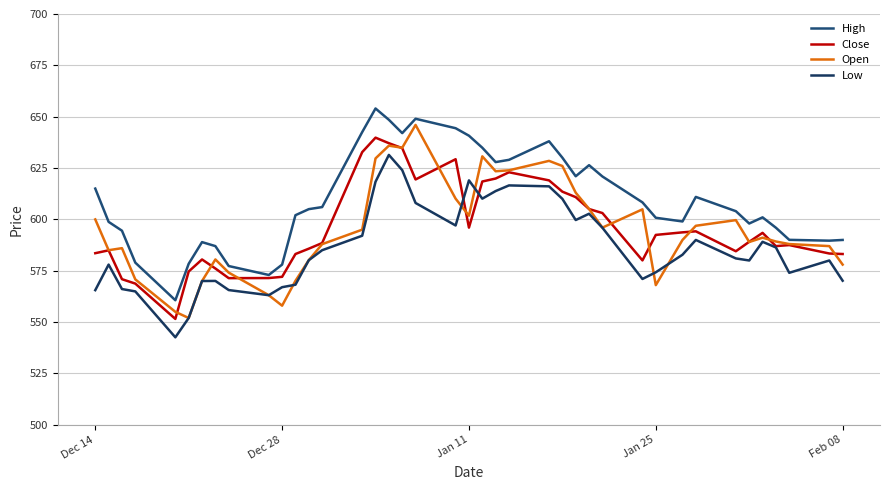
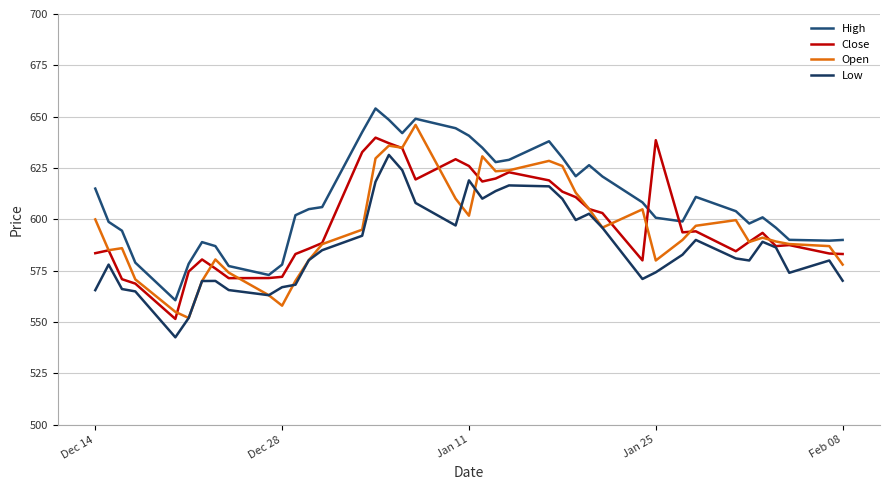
Close, Jan 11: 596 -> 626
Close, Jan 25: 592 -> 639
Open, Jan 25: 568 -> 580
